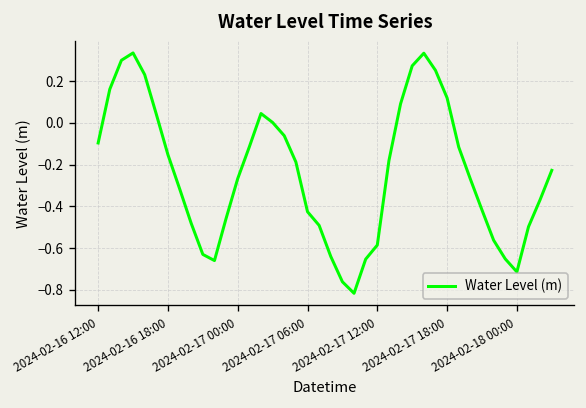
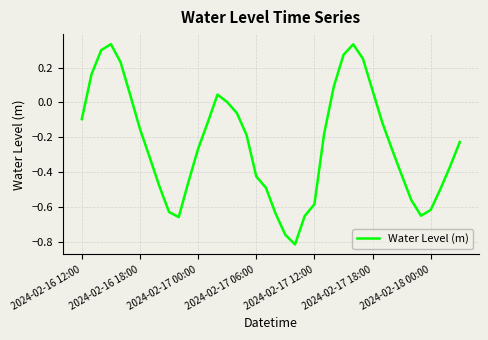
2024-02-17 18:00: 0.12 -> 0.07
2024-02-18 00:00: -0.71 -> -0.62
